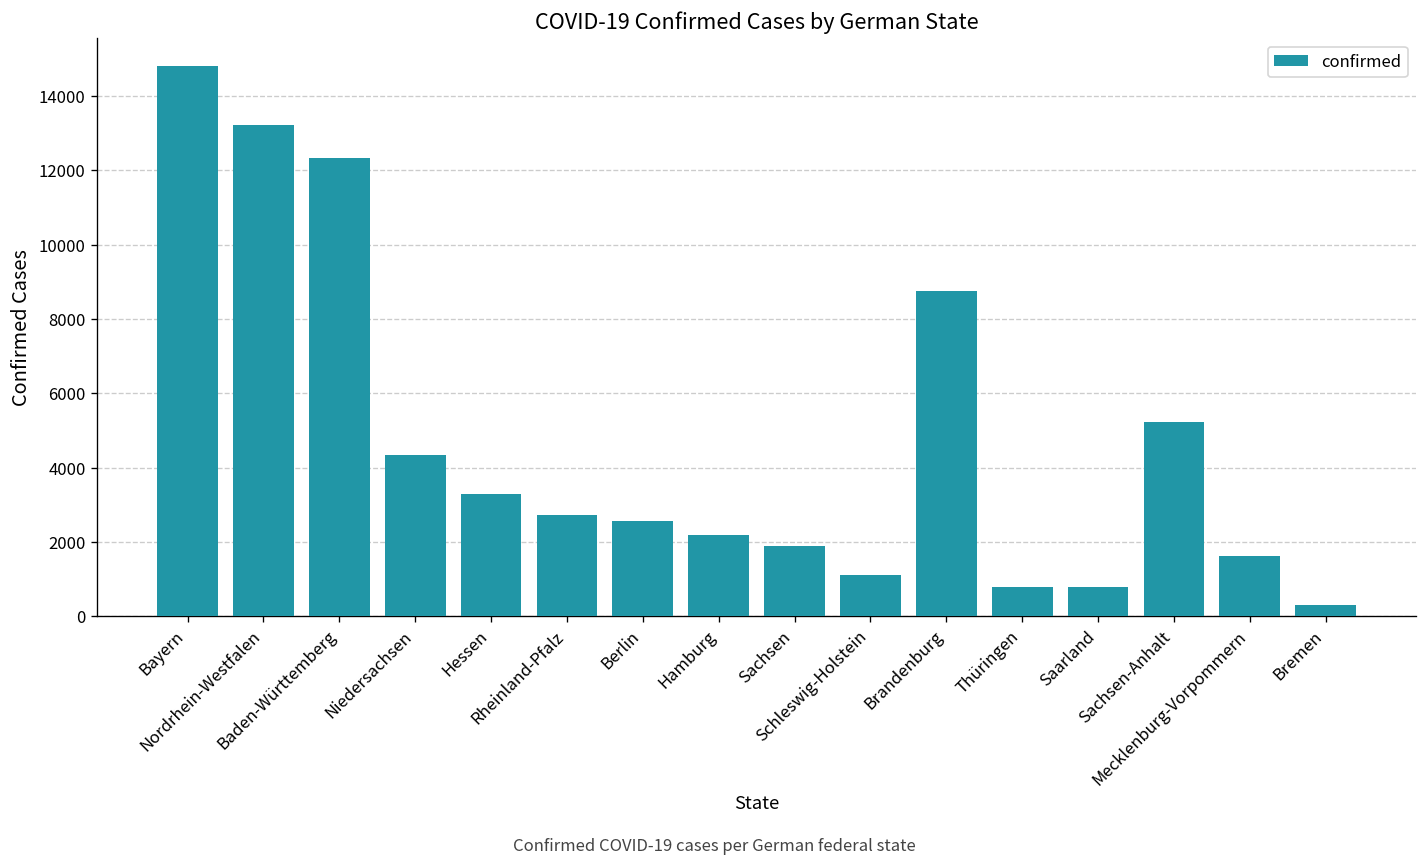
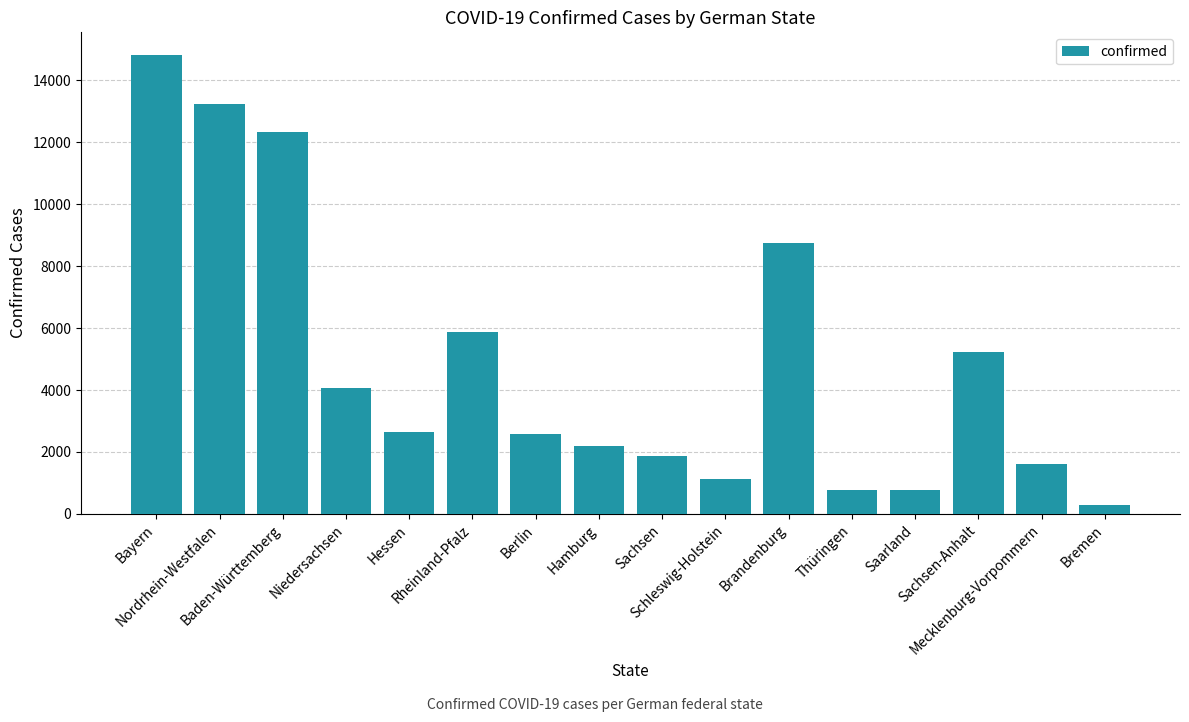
Niedersachsen: 4300 -> 4100
Hessen: 3300 -> 2600
Rheinland-Pfalz: 2700 -> 5900
